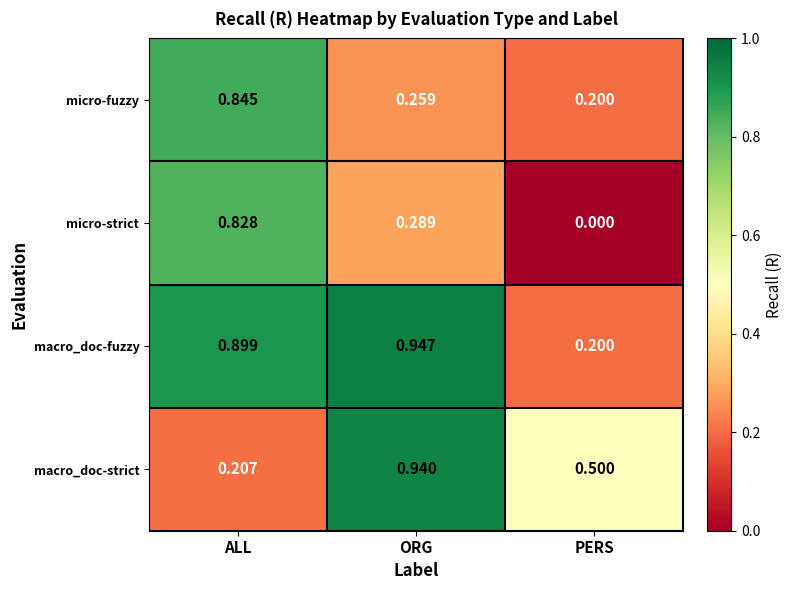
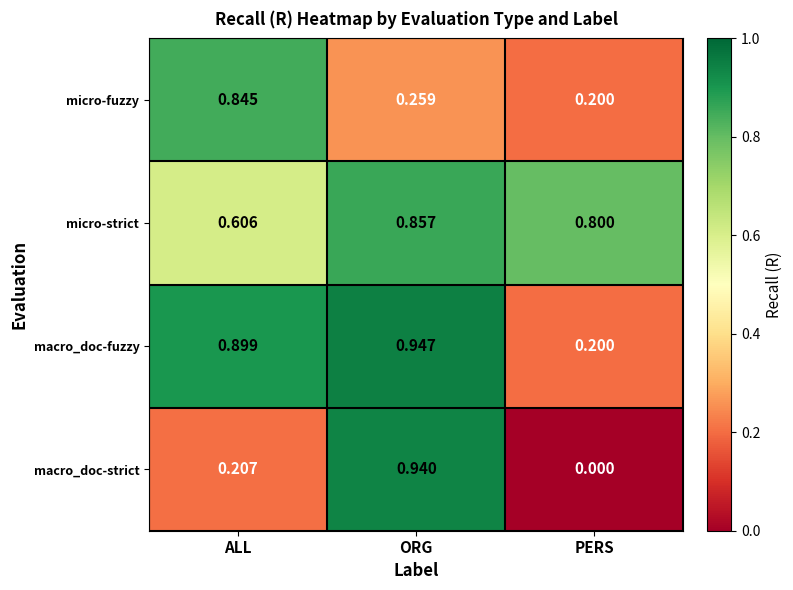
micro-strict, ALL: 0.828 -> 0.606
micro-strict, ORG: 0.289 -> 0.857
micro-strict, PERS: 0.000 -> 0.800
macro_doc-strict, PERS: 0.500 -> 0.000
